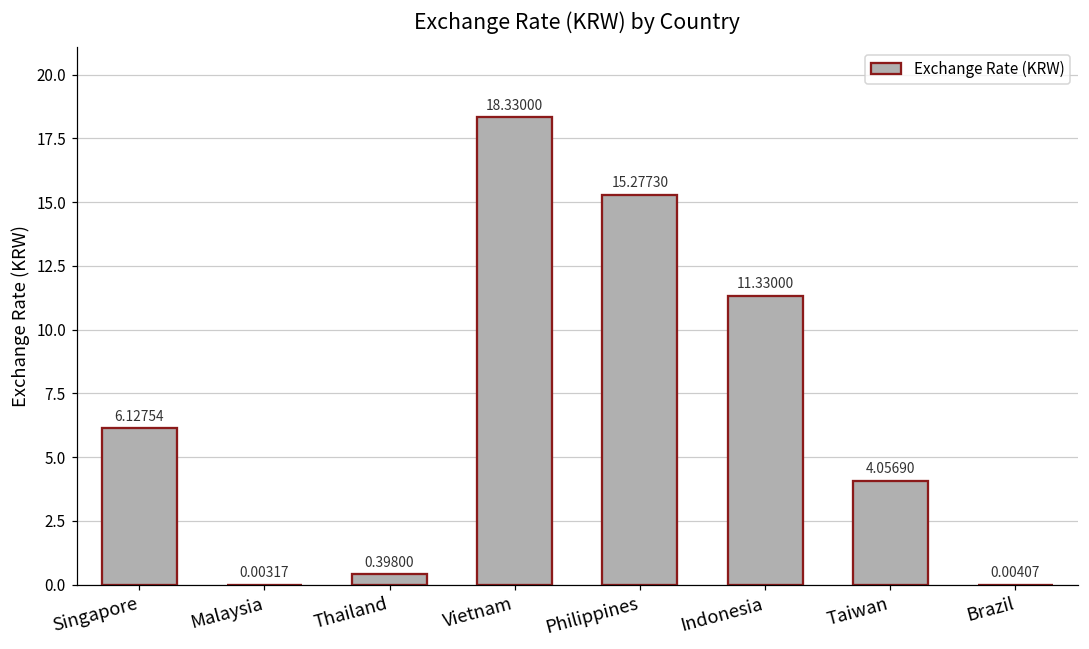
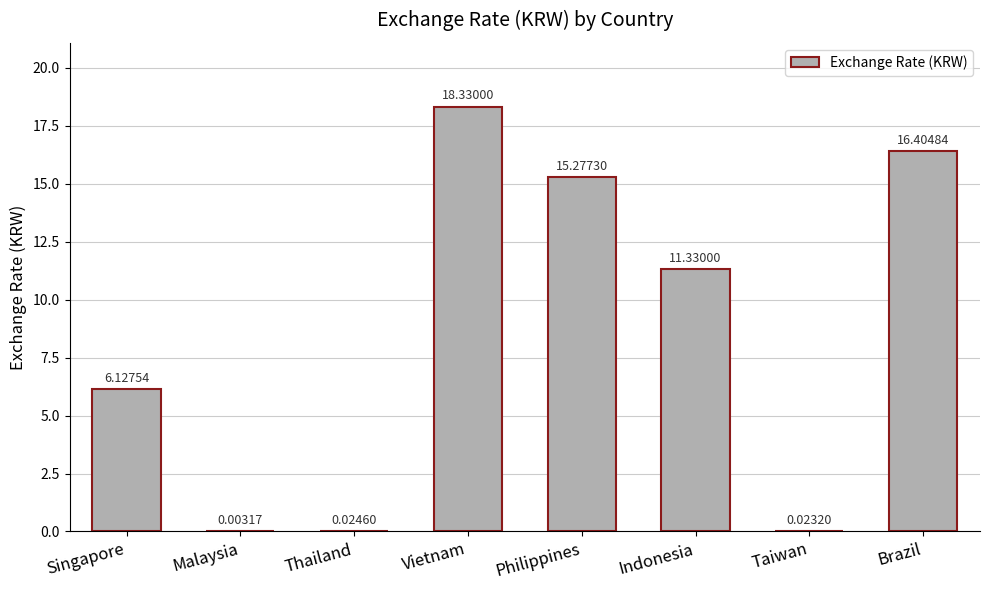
Thailand: 0.39800 -> 0.02460
Taiwan: 4.05690 -> 0.02320
Brazil: 0.00407 -> 16.40484
